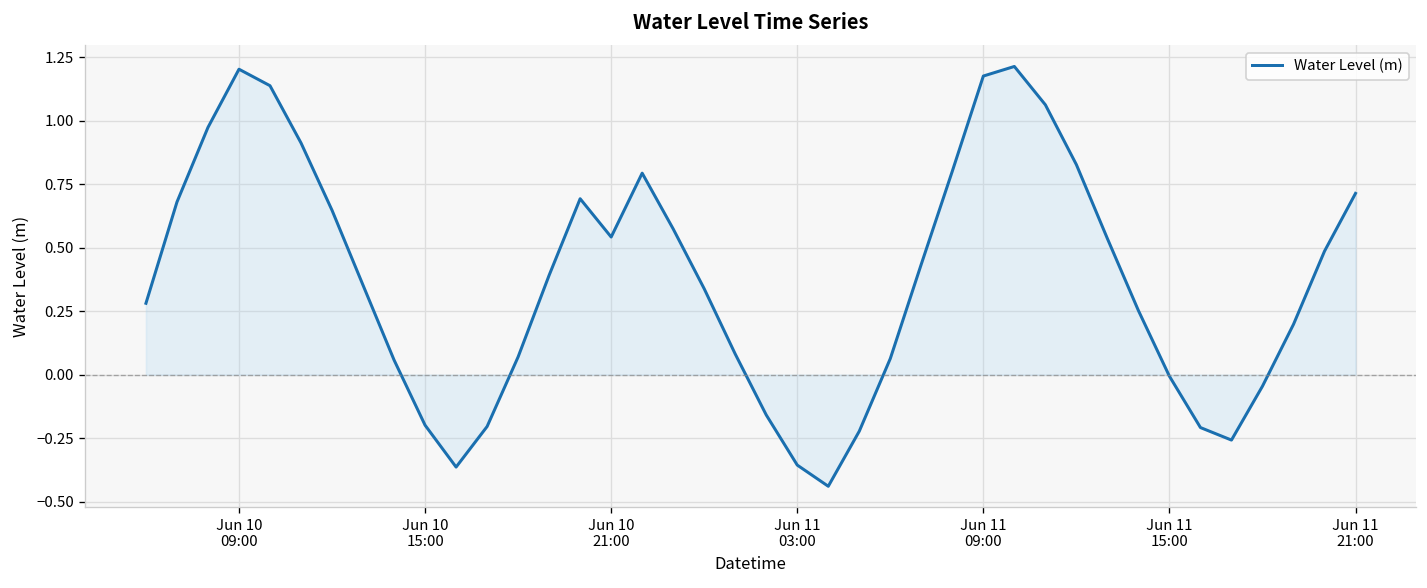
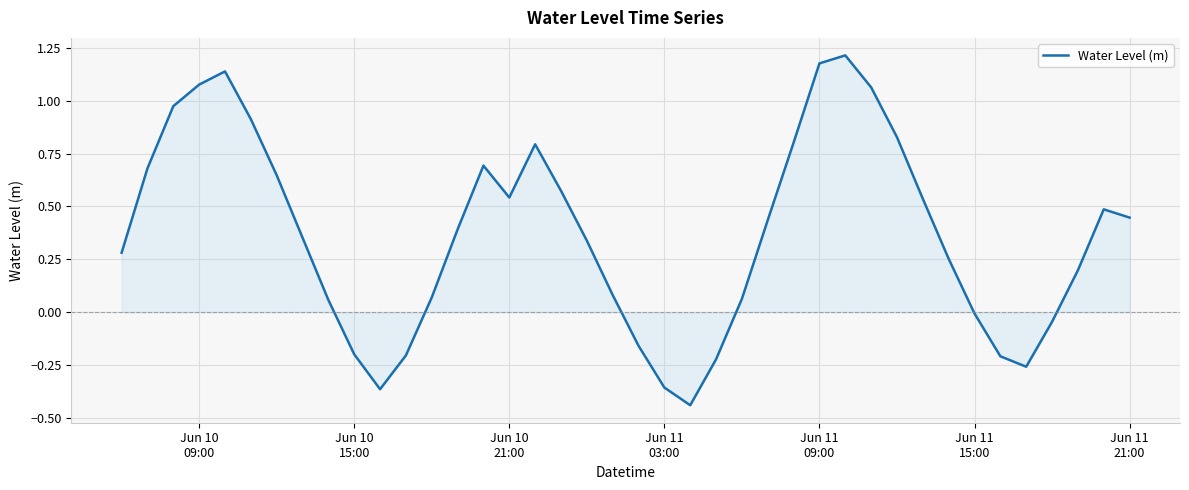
Water Level (m), Jun 10 09:00: 1.20 -> 1.08
Water Level (m), Jun 11 21:00: 0.71 -> 0.45
